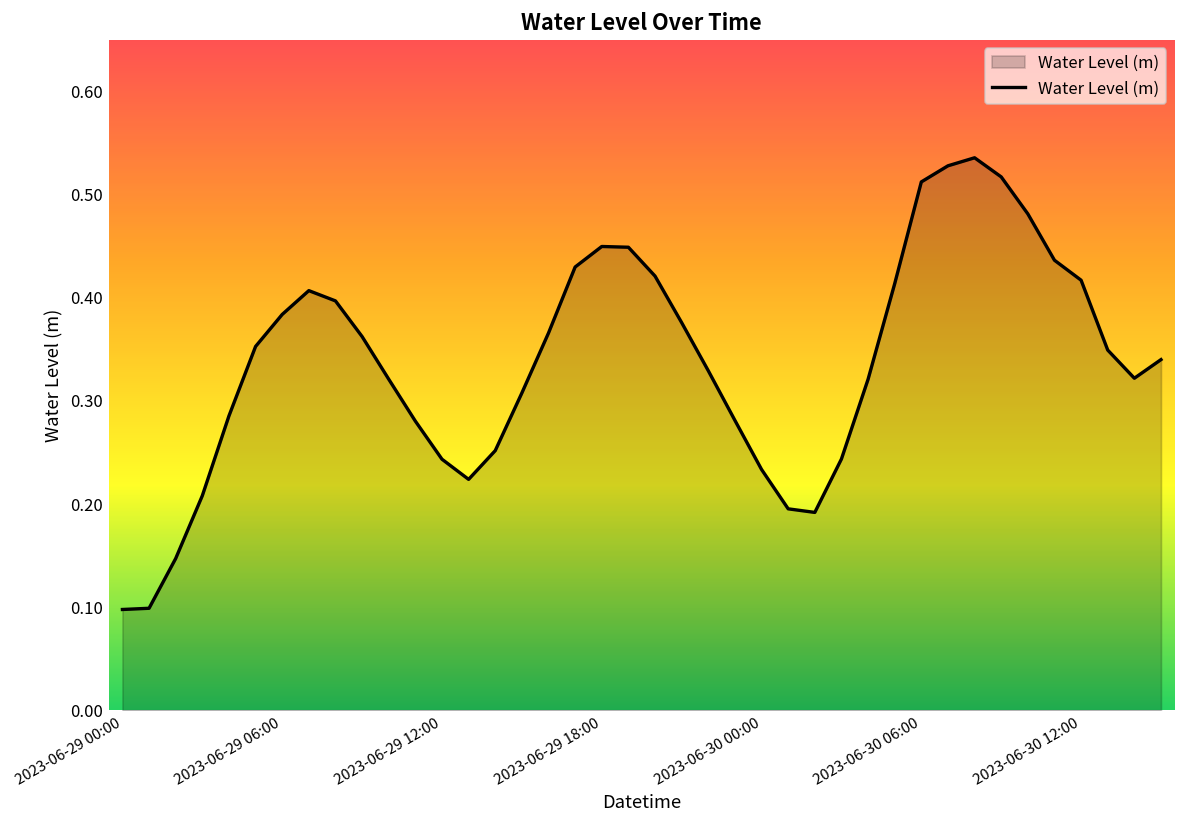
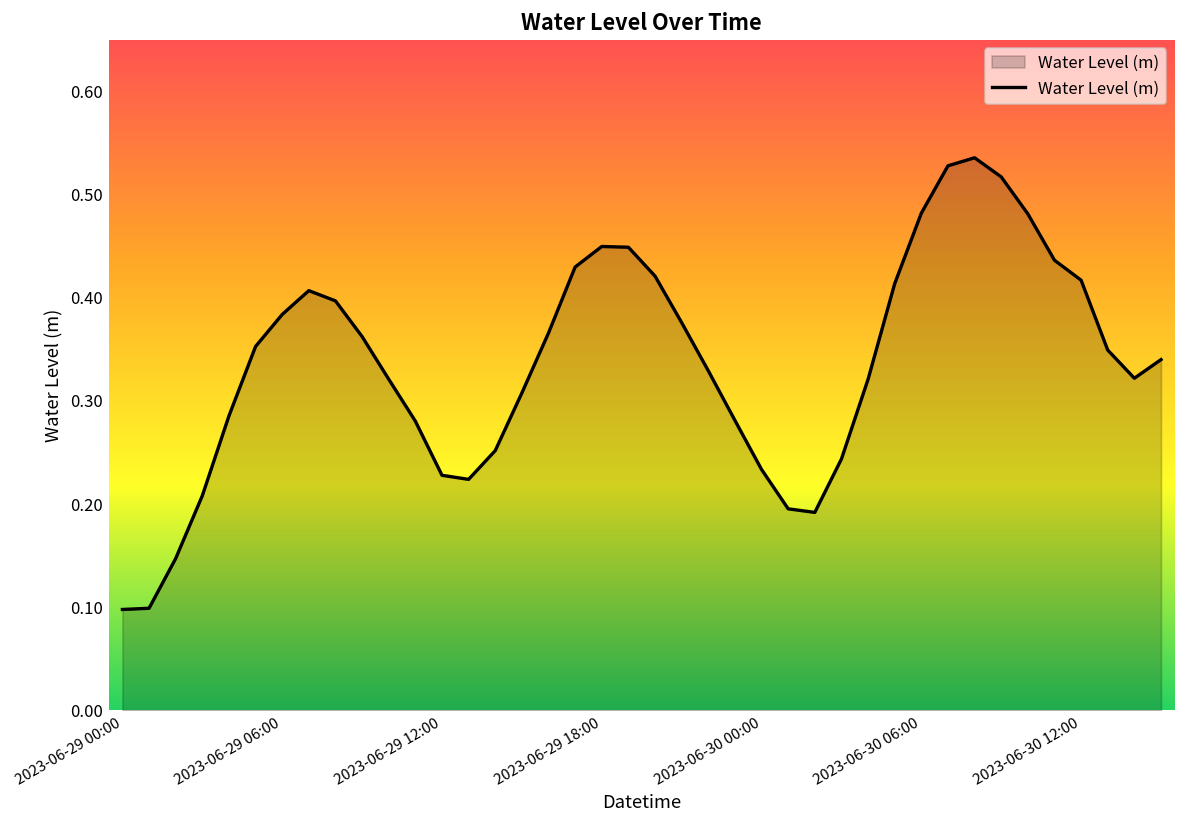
2023-06-29 12:00: 0.24 -> 0.23
2023-06-30 06:00: 0.51 -> 0.48
